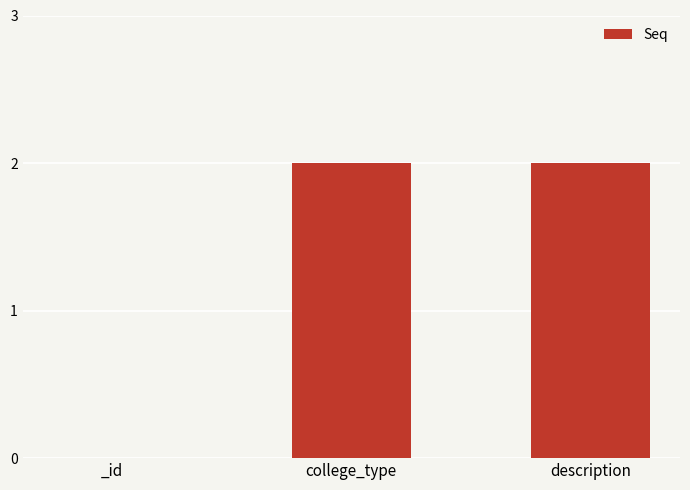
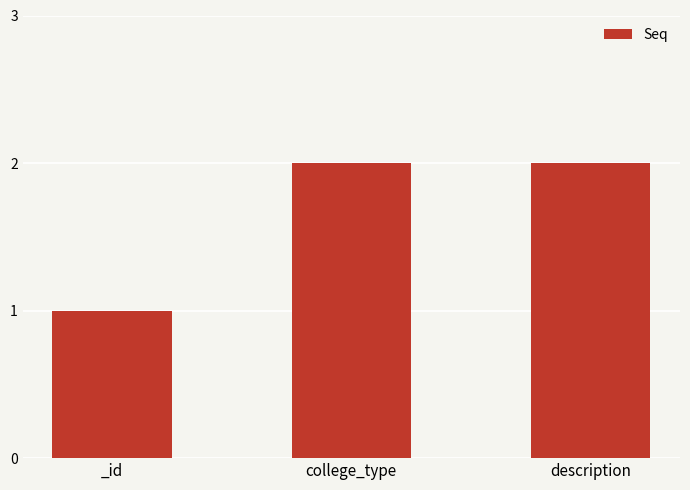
_id: 0 -> 1
